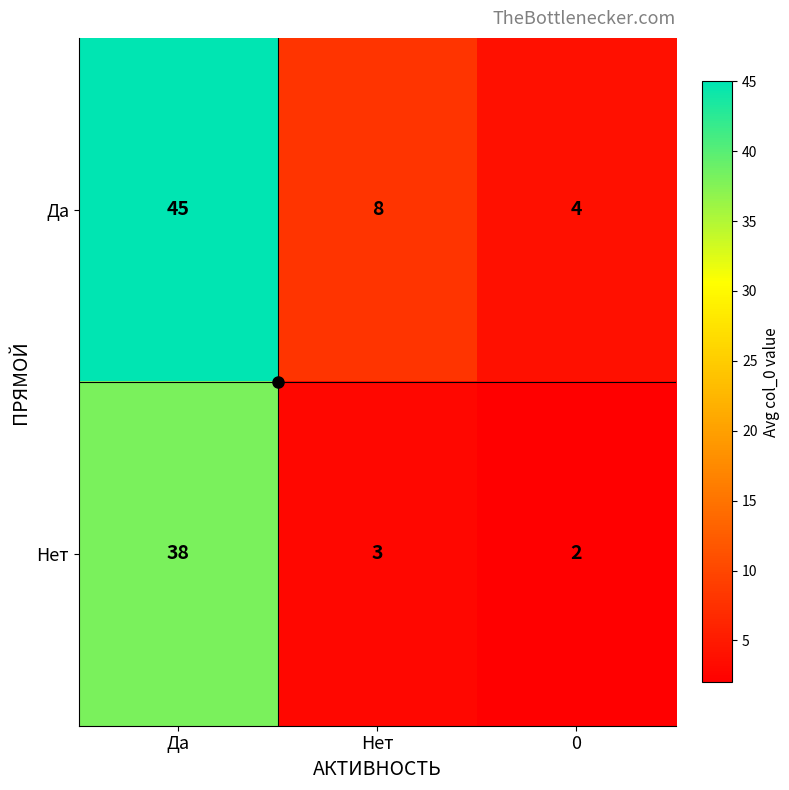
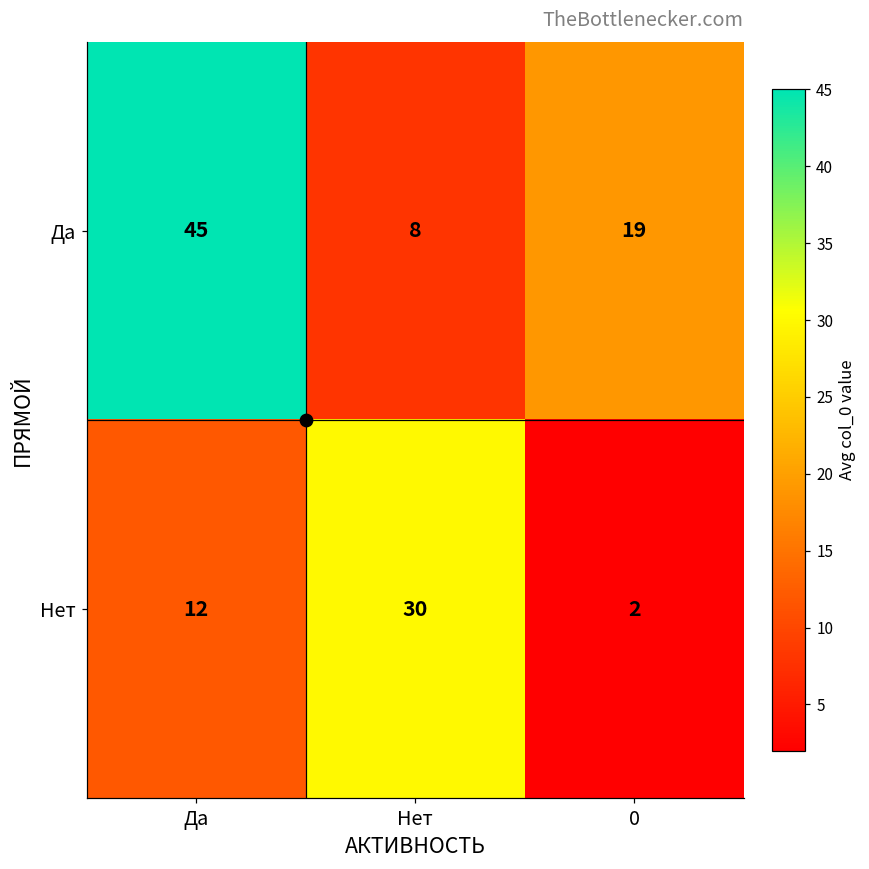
Да, 0: 4 -> 19
Нет, Да: 38 -> 12
Нет, Нет: 3 -> 30
